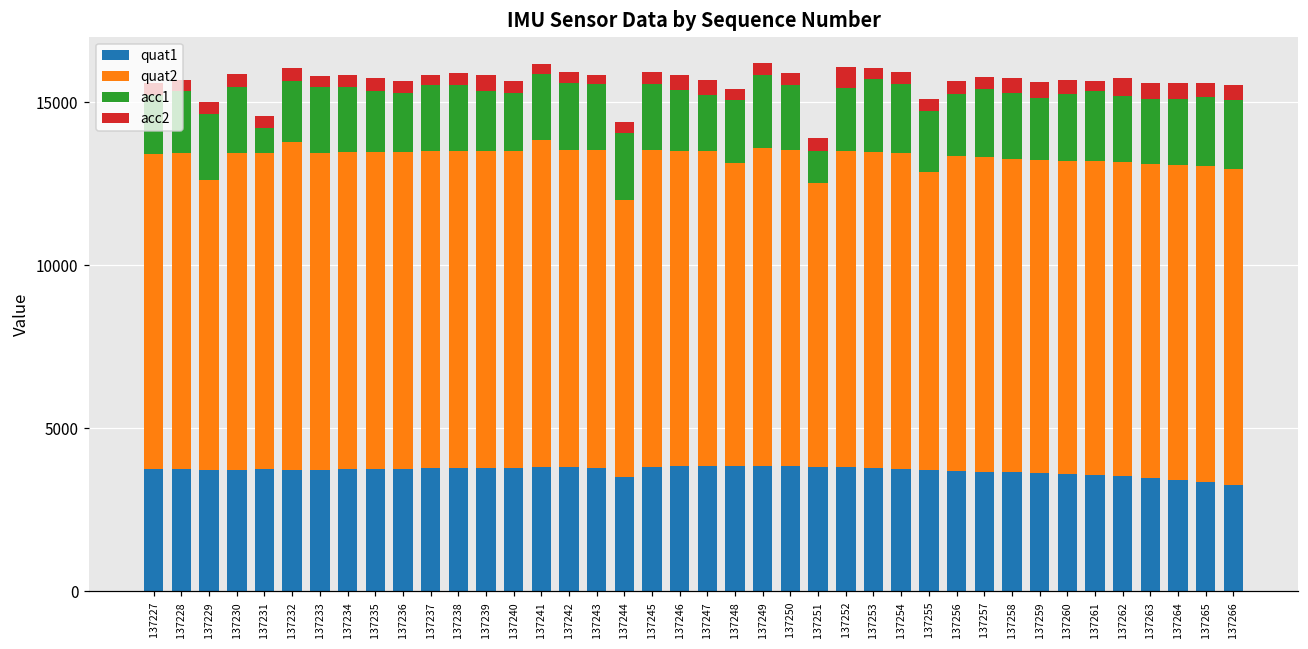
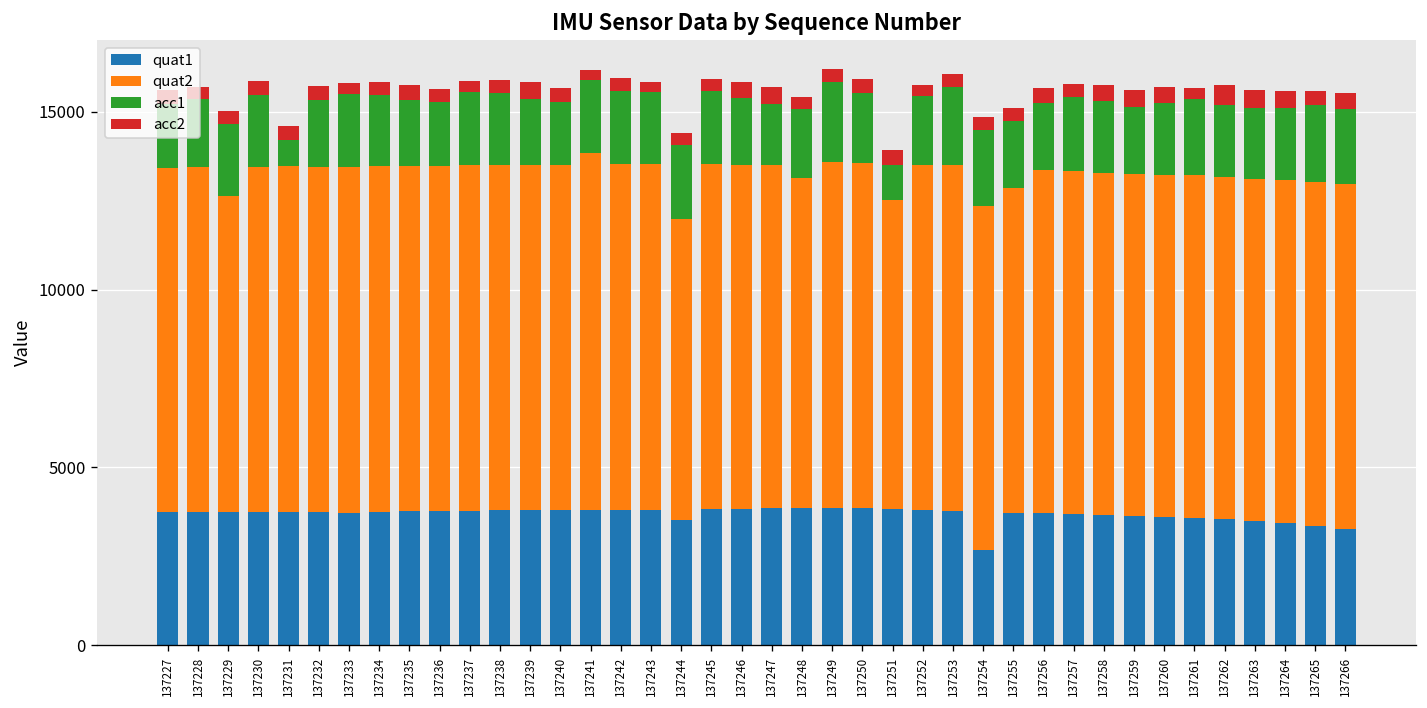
quat2, 137232: 10100 -> 9700
acc2, 137252: 600 -> 300
quat1, 137254: 3800 -> 2700
